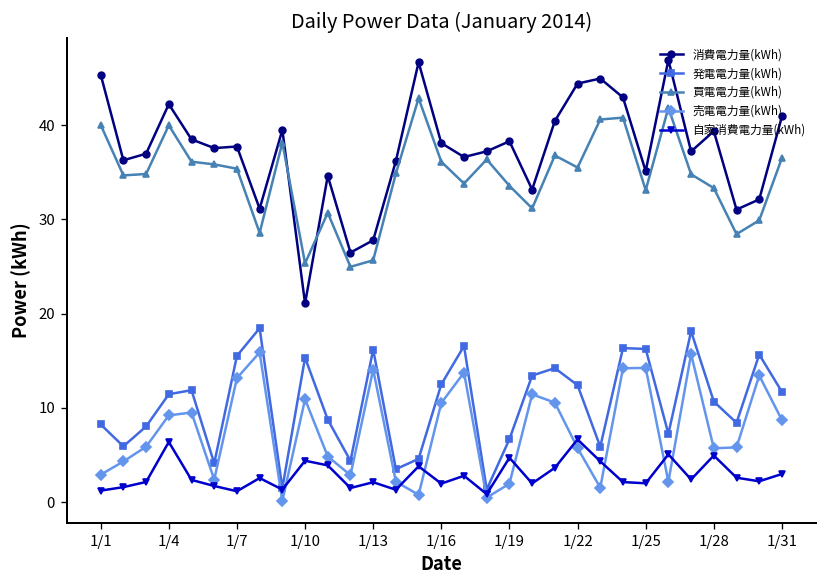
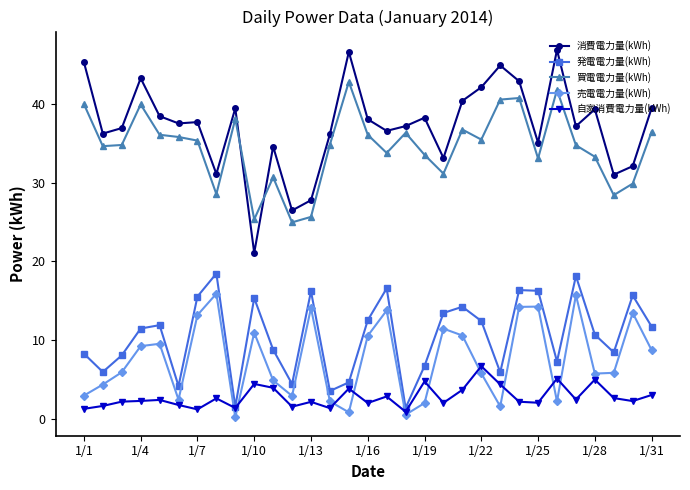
消費電力量(kWh), 1/4: 42 -> 43
自家消費電力量(kWh), 1/4: 6 -> 2
消費電力量(kWh), 1/22: 44 -> 42
消費電力量(kWh), 1/31: 41 -> 40
